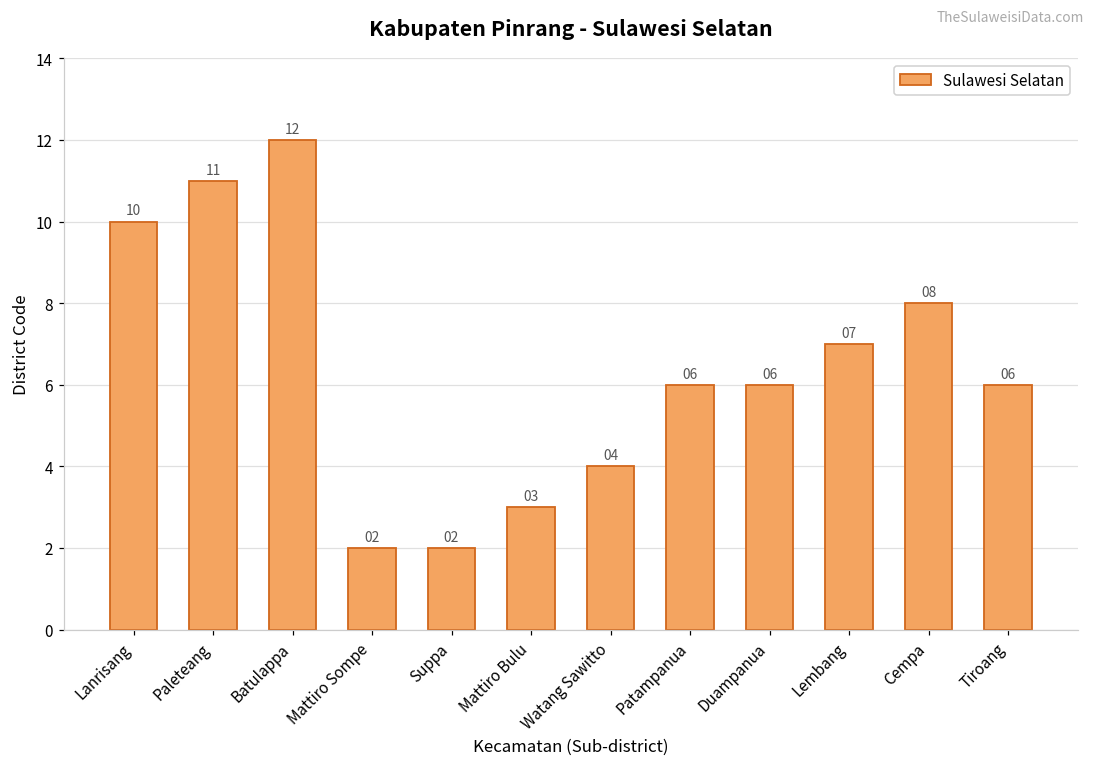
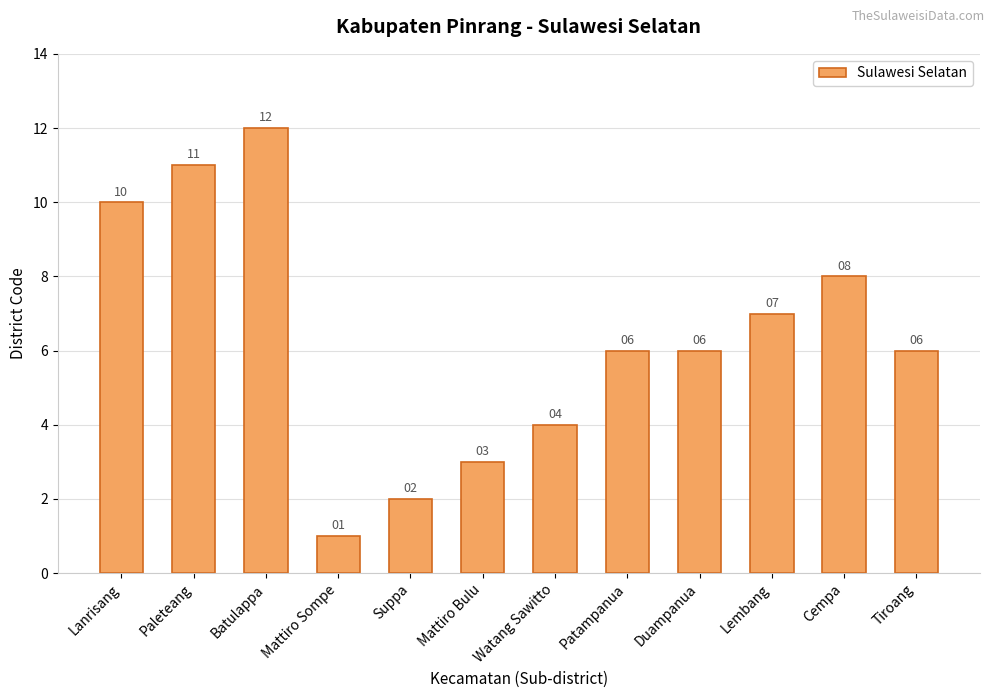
Mattiro Sompe: 02 -> 01
